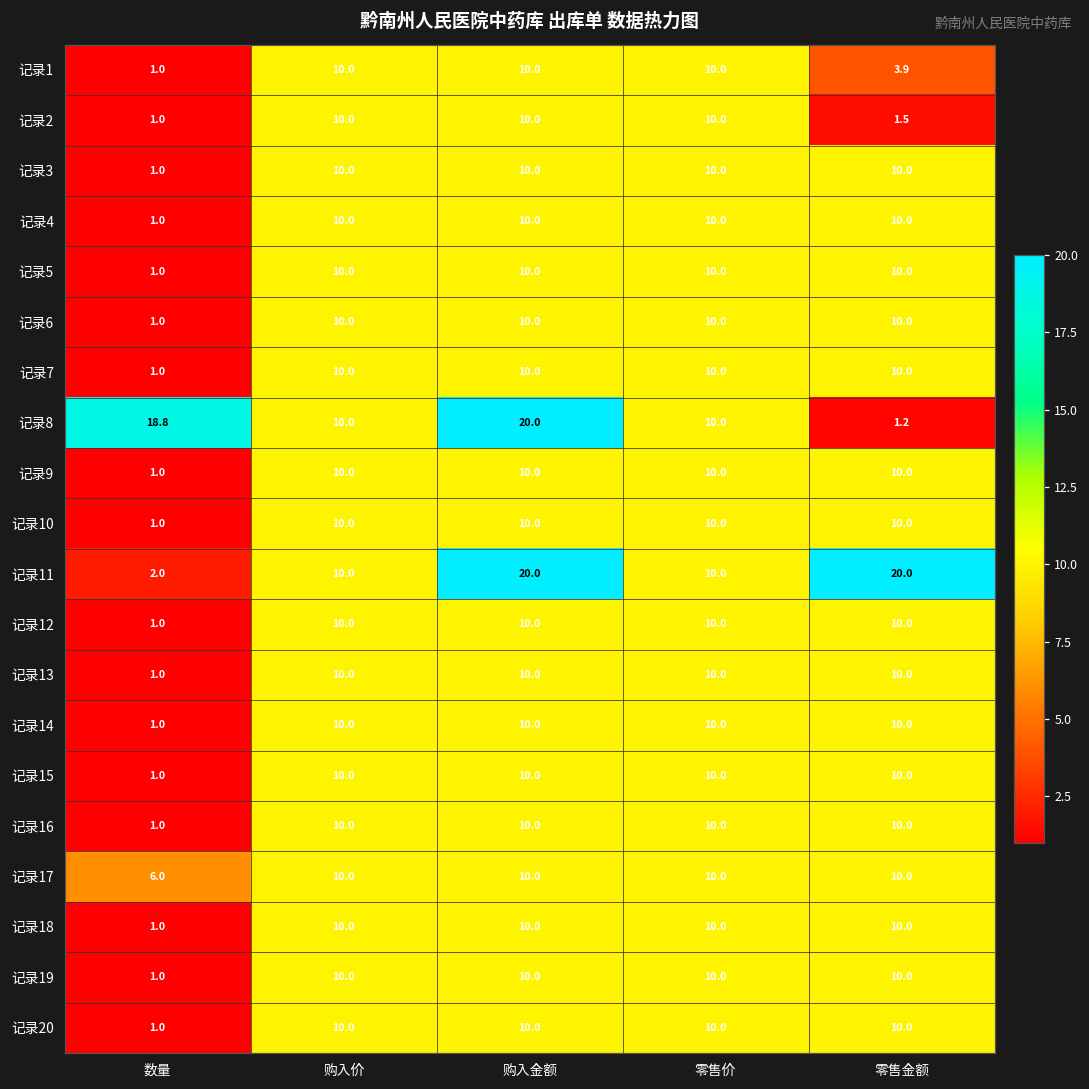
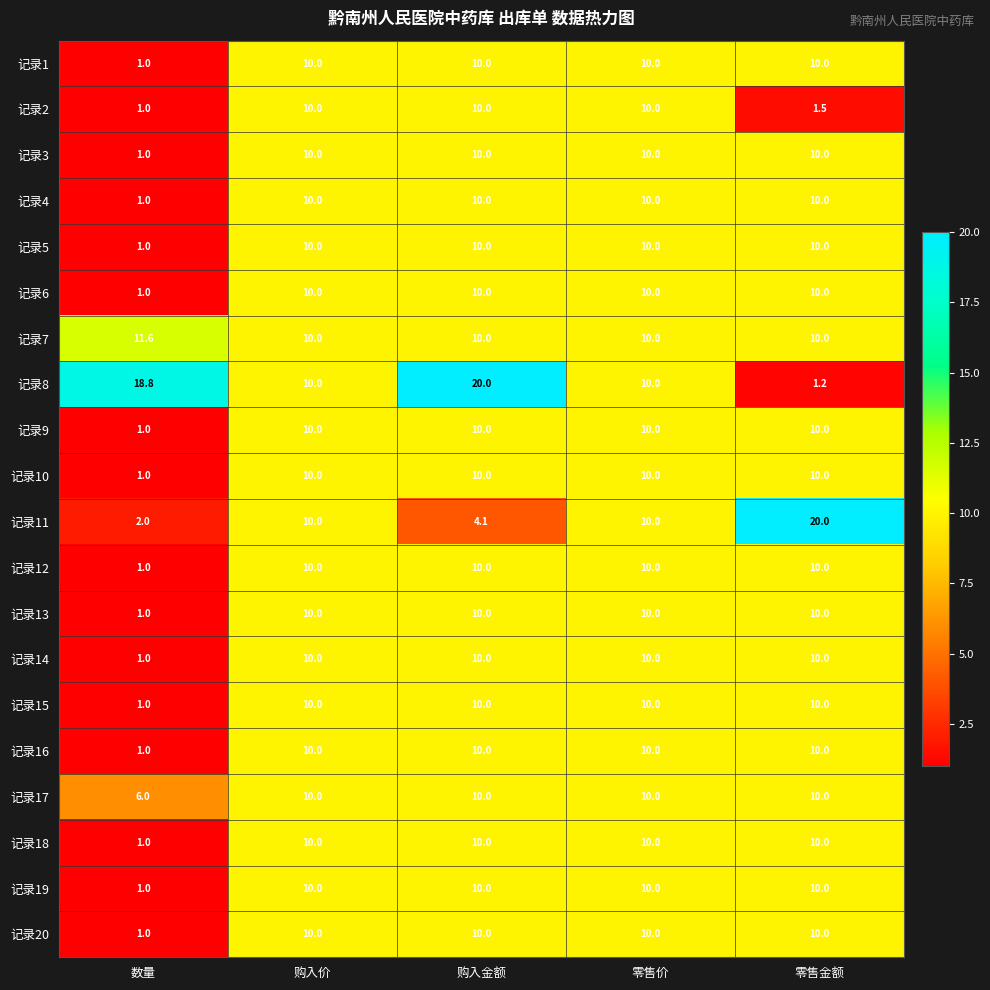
记录1, 零售金额: 3.9 -> 10.0
记录7, 数量: 1.0 -> 11.6
记录11, 购入金额: 20.0 -> 4.1
